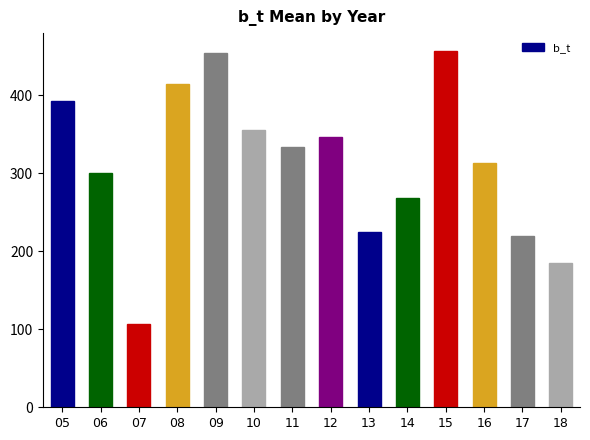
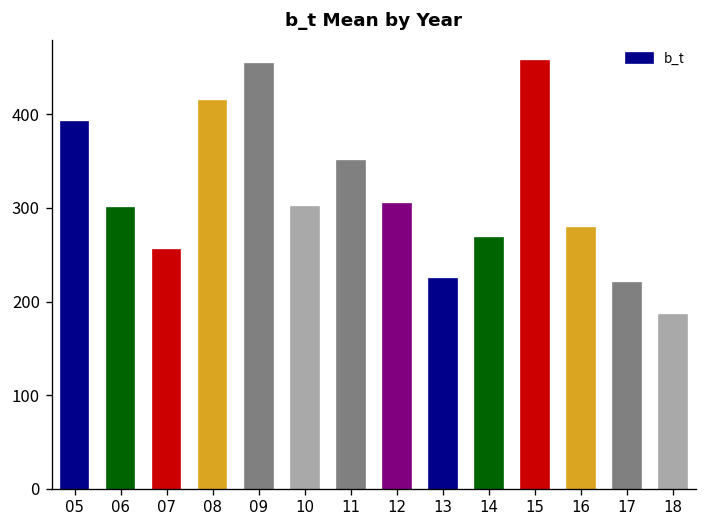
07: 110 -> 260
10: 360 -> 300
11: 330 -> 350
12: 350 -> 300
16: 310 -> 280
